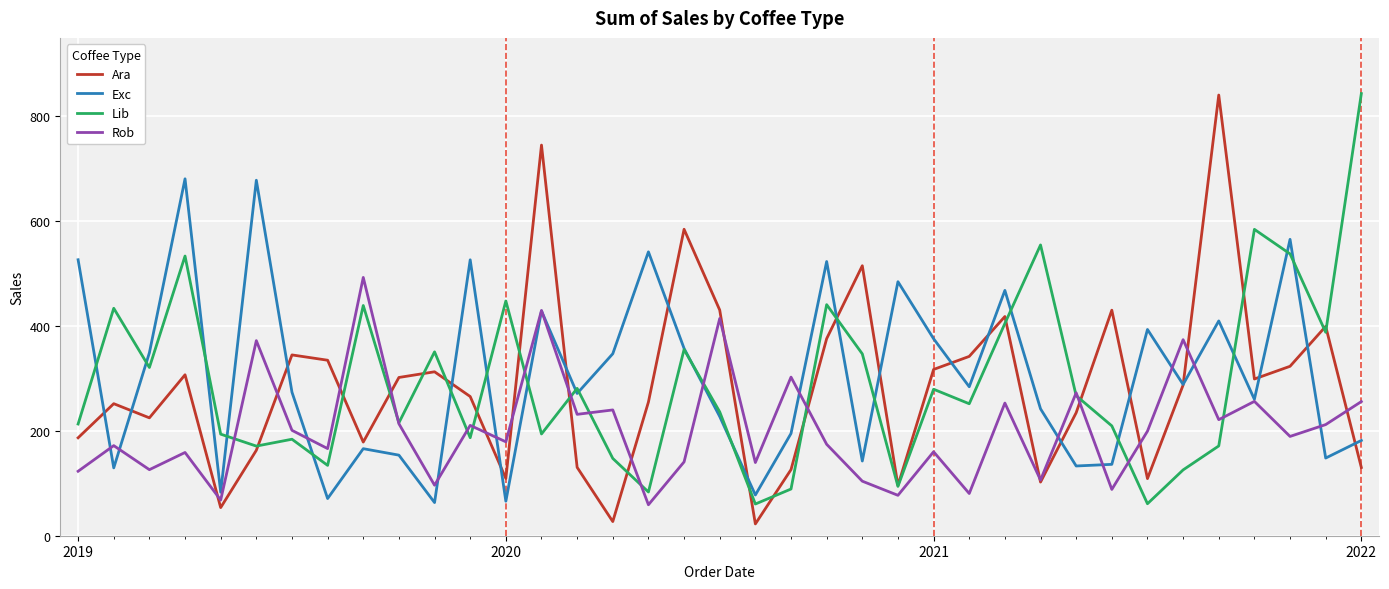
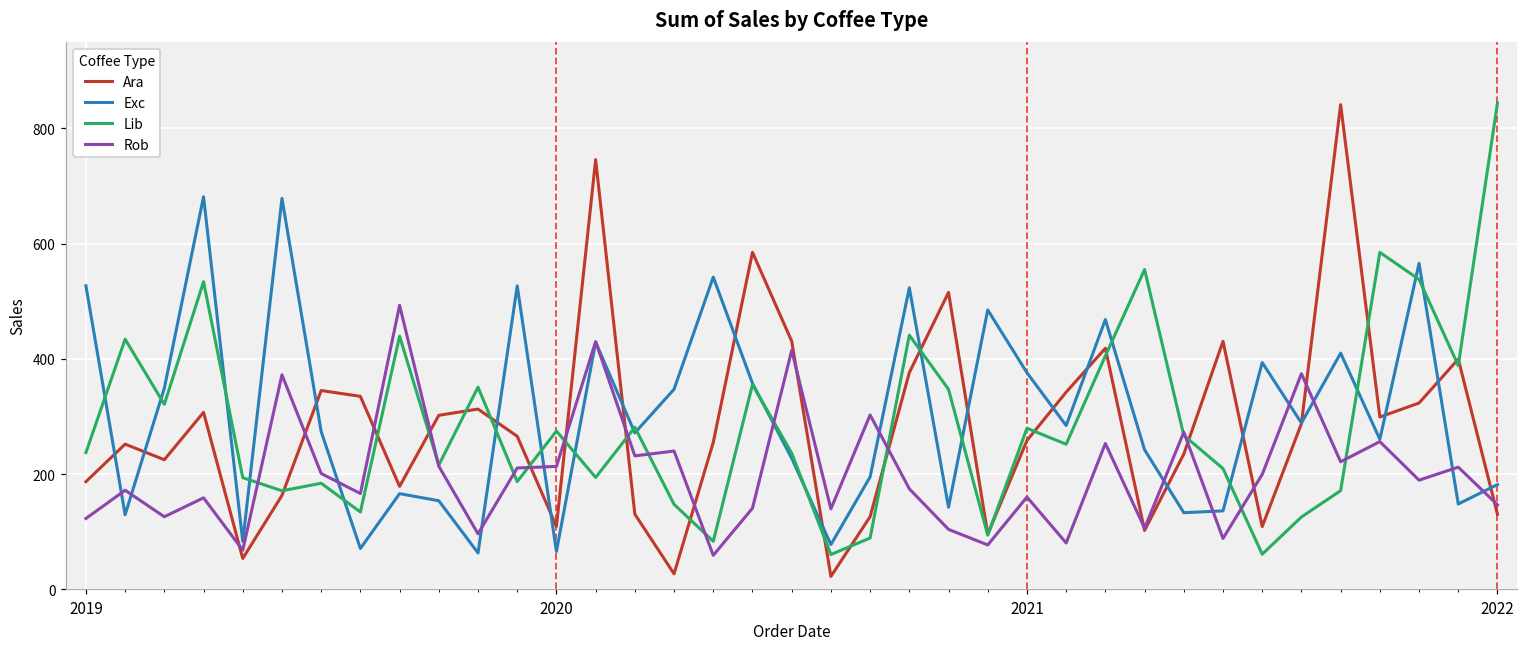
Lib, 2019: 210 -> 240
Lib, 2020: 450 -> 270
Rob, 2020: 180 -> 210
Ara, 2021: 320 -> 260
Rob, 2022: 260 -> 150
